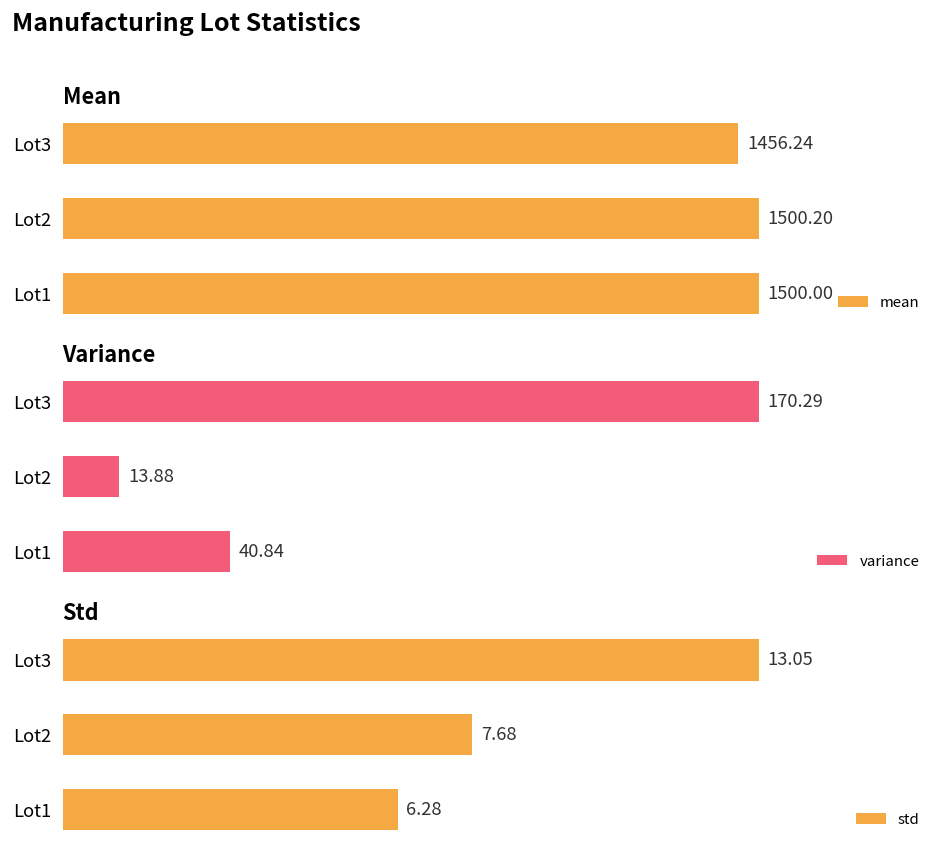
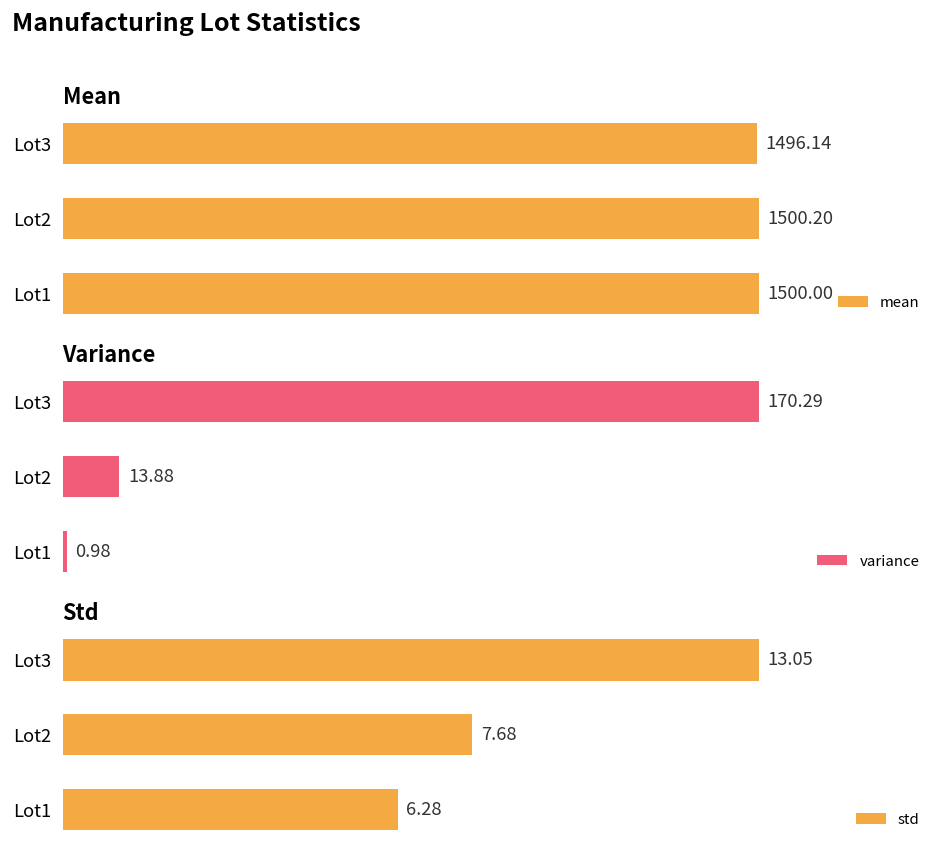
Mean, Lot3: 1456.24 -> 1496.14
Variance, Lot1: 40.84 -> 0.98
